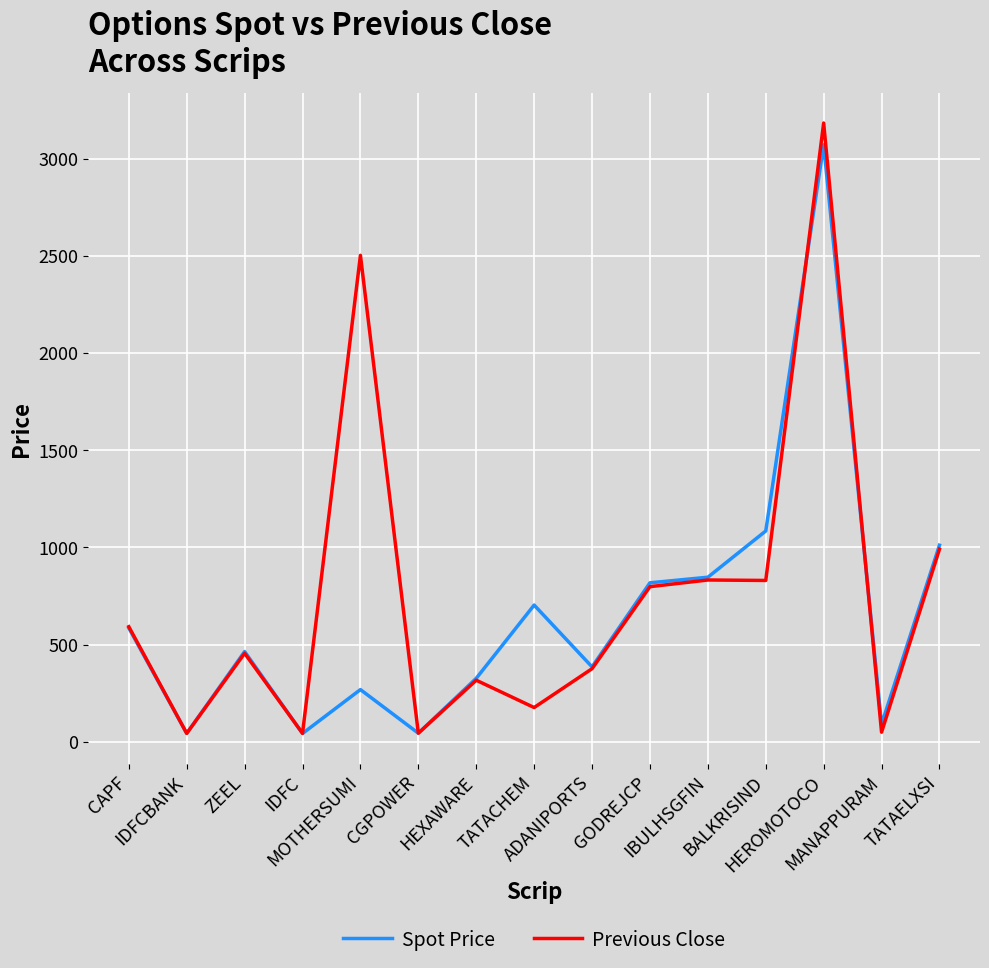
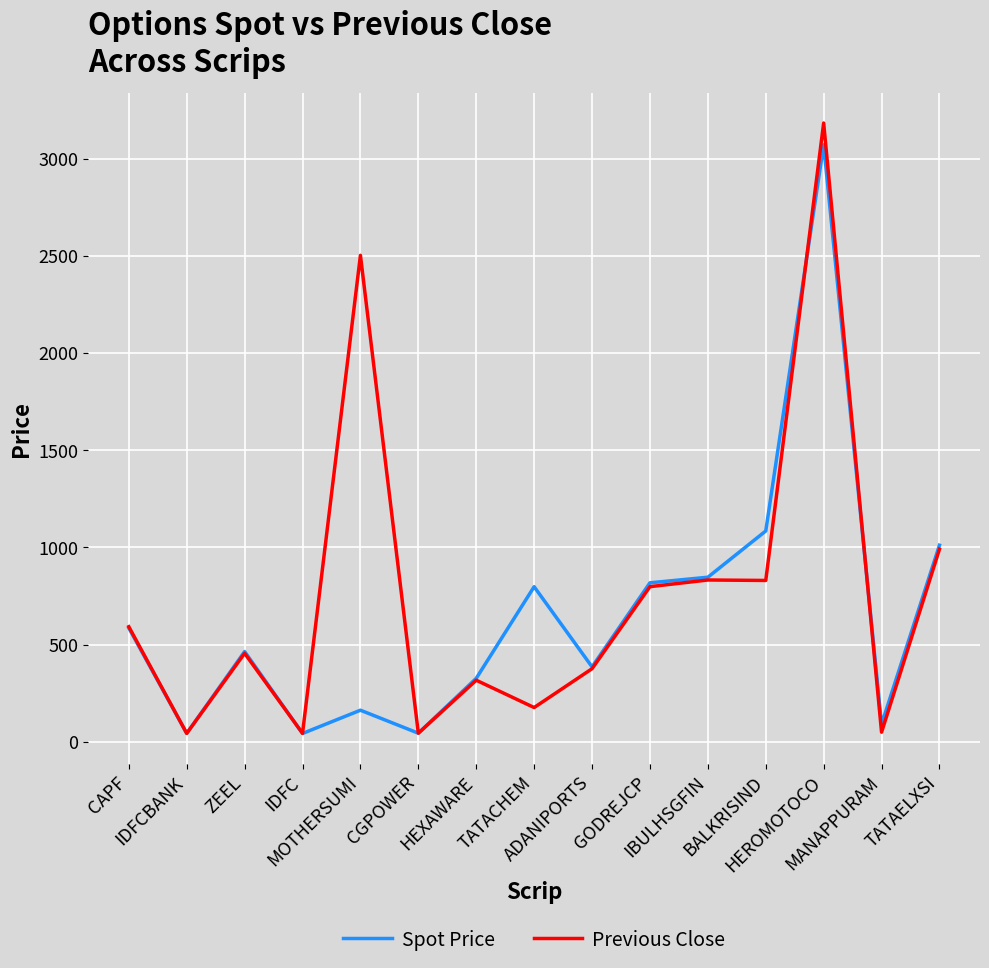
Spot Price, MOTHERSUMI: 270 -> 160
Spot Price, TATACHEM: 700 -> 800
